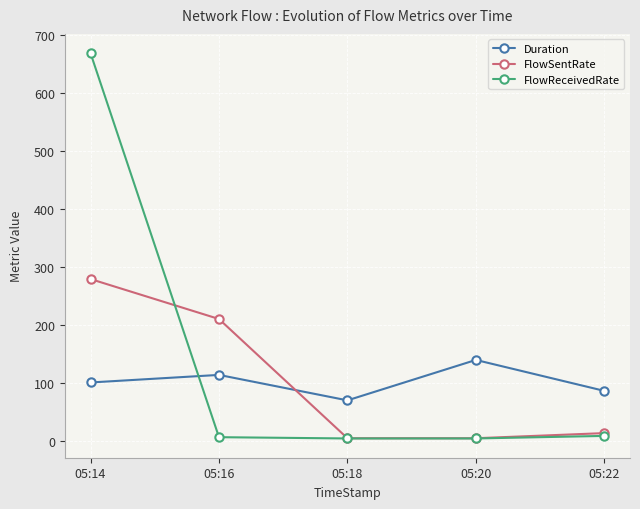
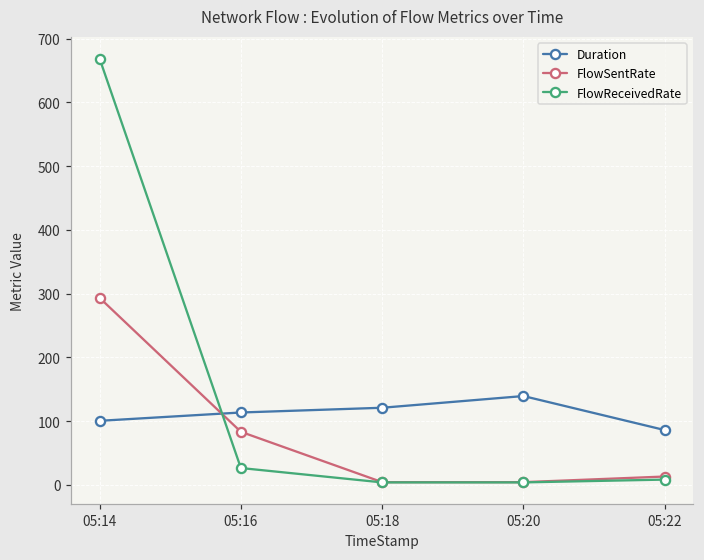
FlowSentRate, 05:14: 280 -> 290
FlowSentRate, 05:16: 210 -> 80
FlowReceivedRate, 05:16: 10 -> 30
Duration, 05:18: 70 -> 120
